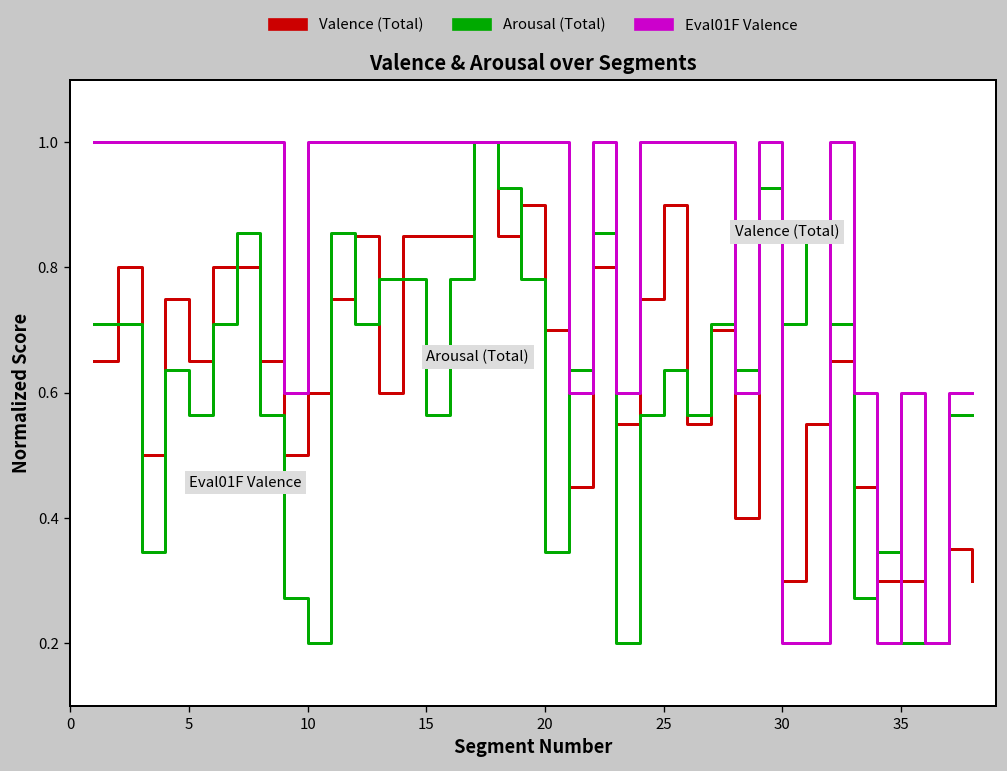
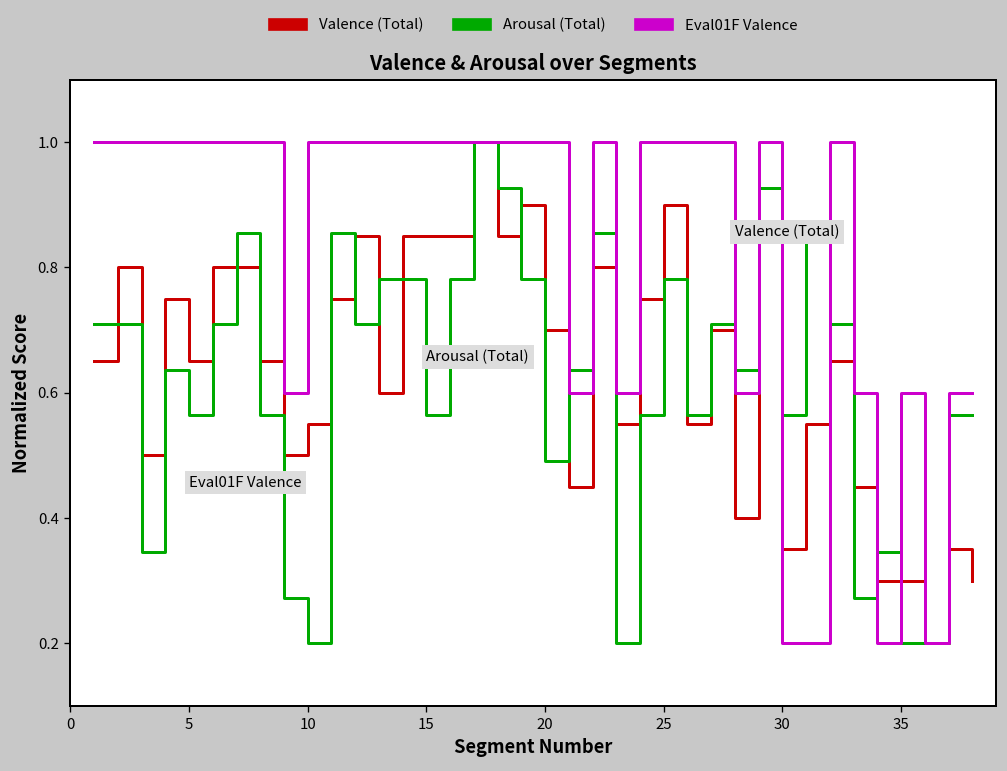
Valence (Total), 10: 0.60 -> 0.55
Arousal (Total), 20: 0.35 -> 0.49
Arousal (Total), 25: 0.64 -> 0.78
Valence (Total), 30: 0.30 -> 0.35
Arousal (Total), 30: 0.71 -> 0.56
